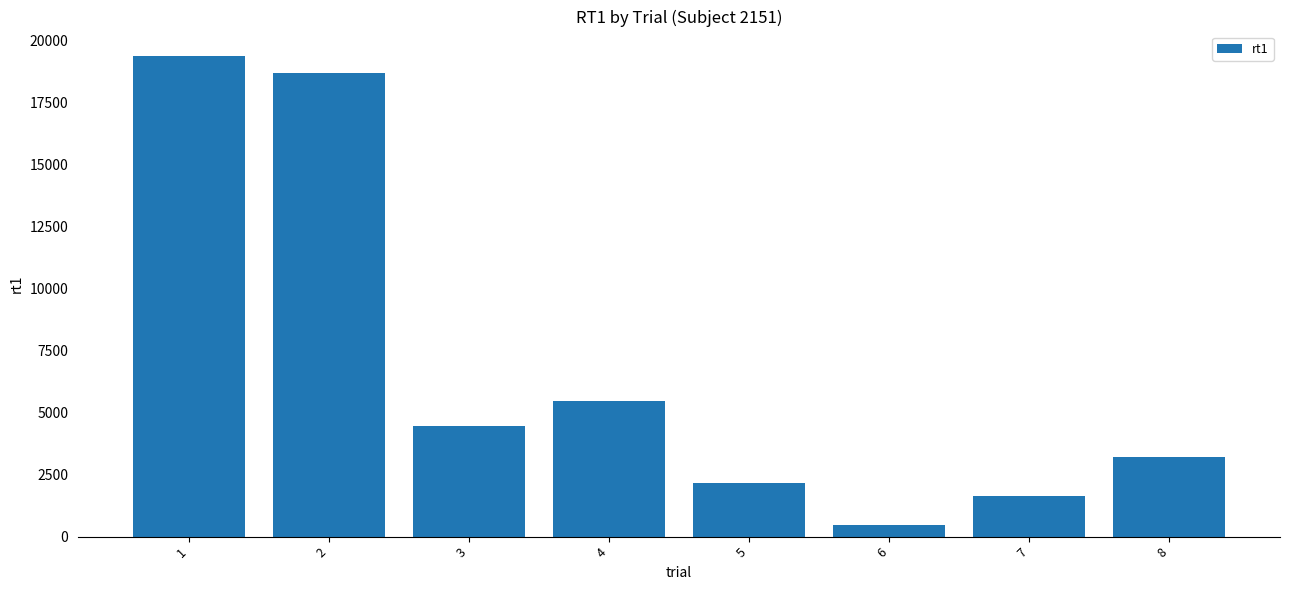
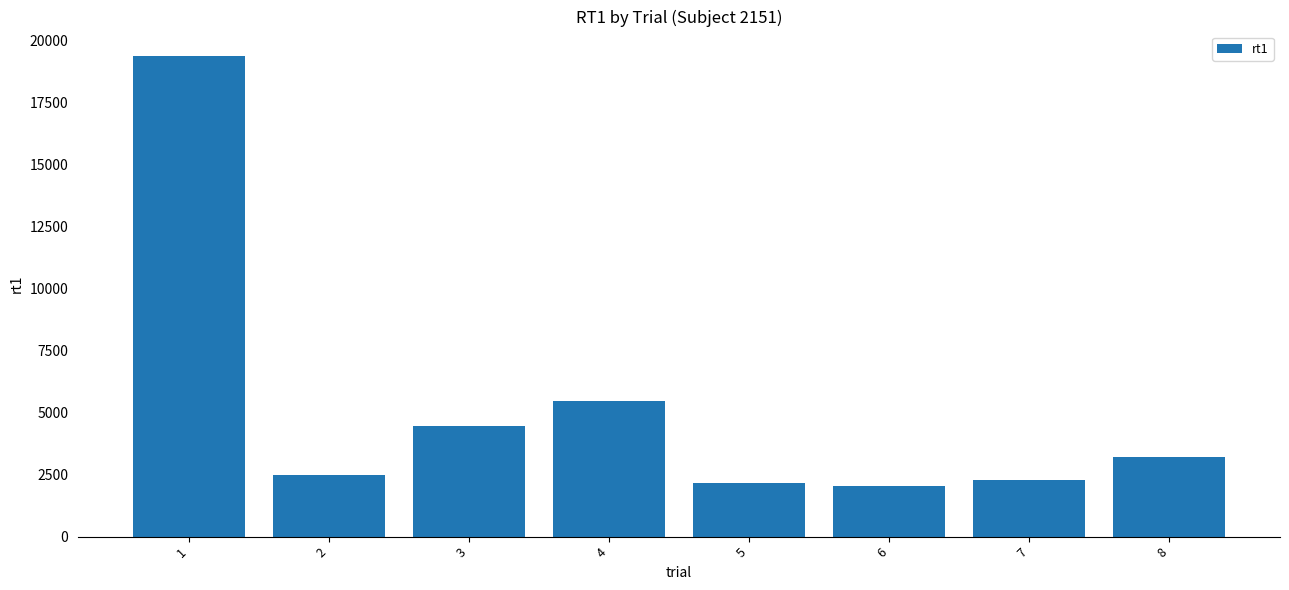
2: 18700 -> 2500
6: 500 -> 2100
7: 1600 -> 2300
